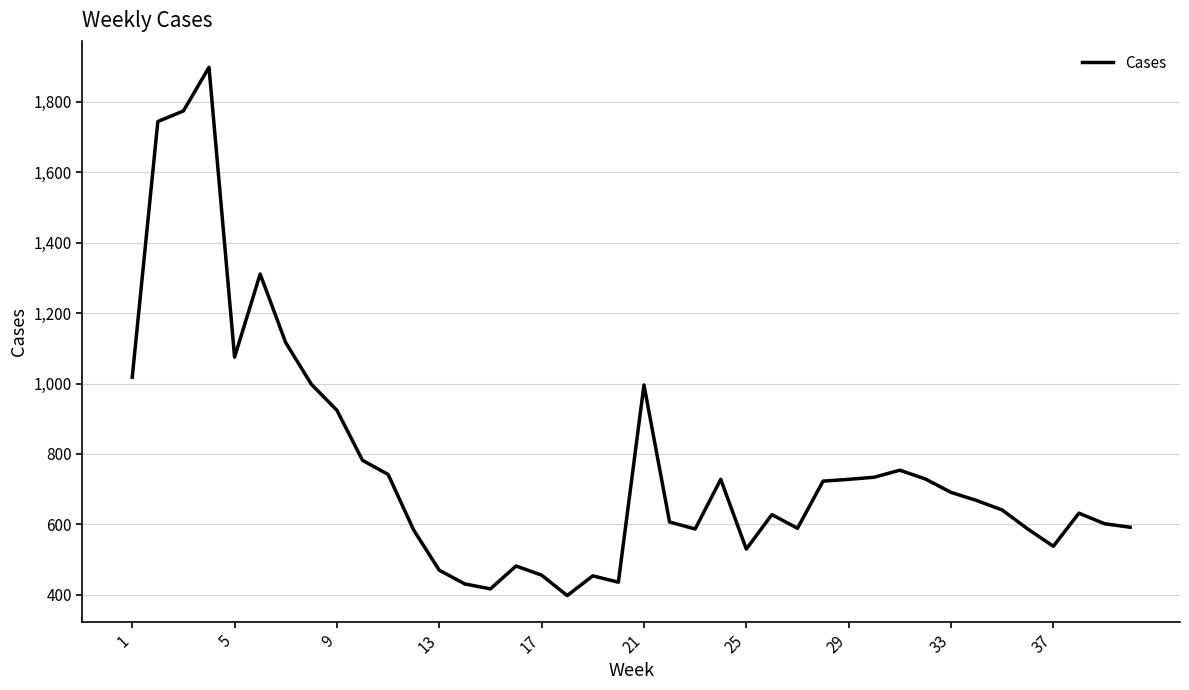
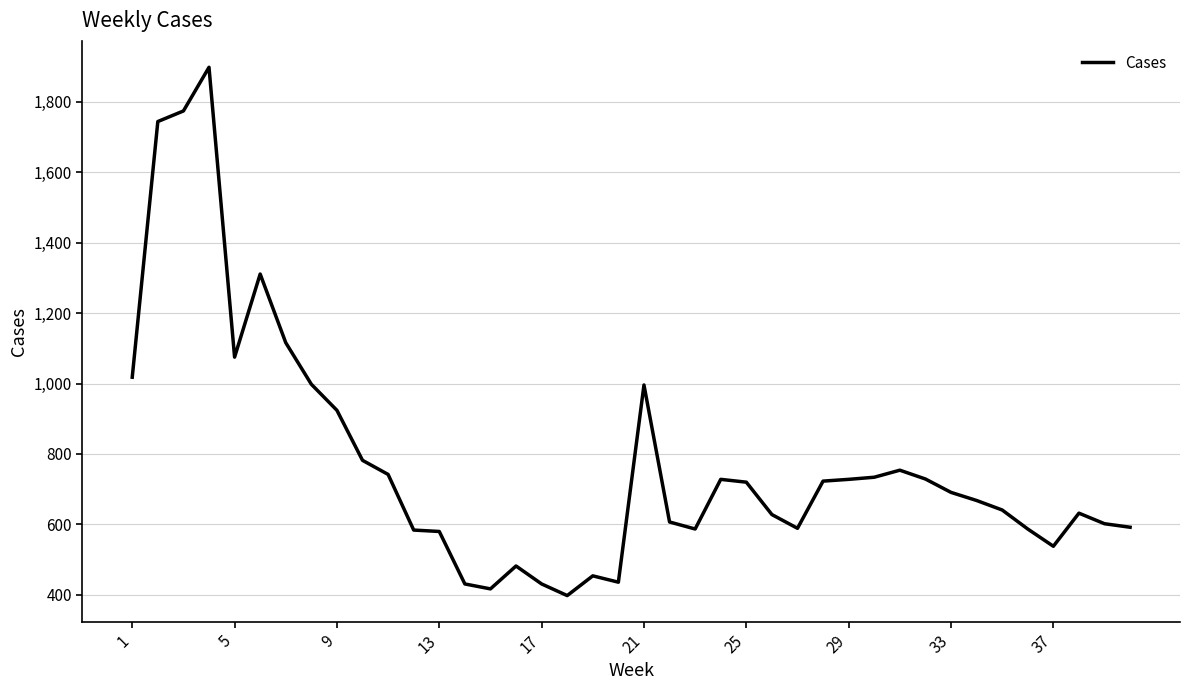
13: 470 -> 580
17: 460 -> 430
25: 530 -> 720
